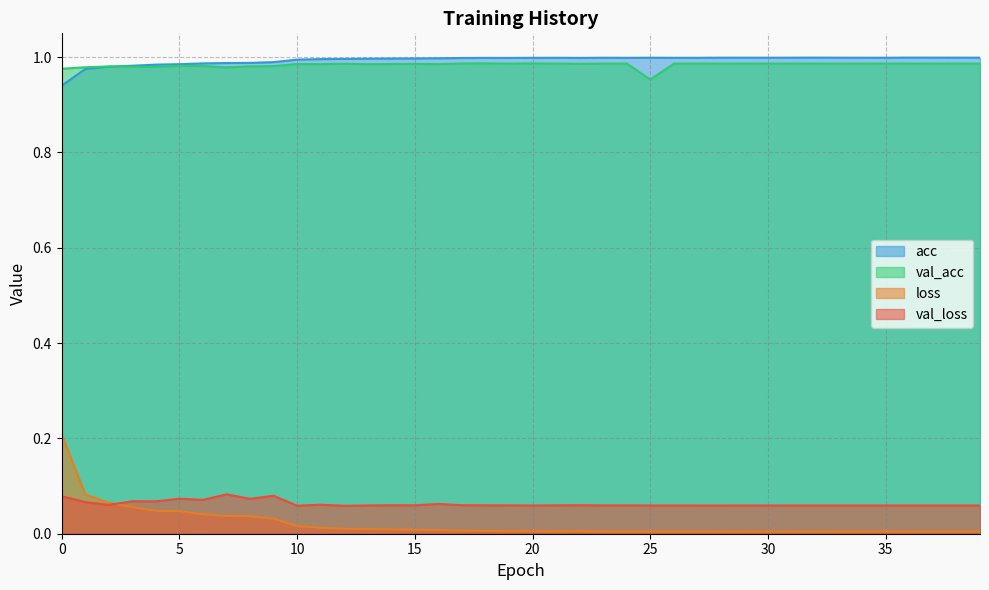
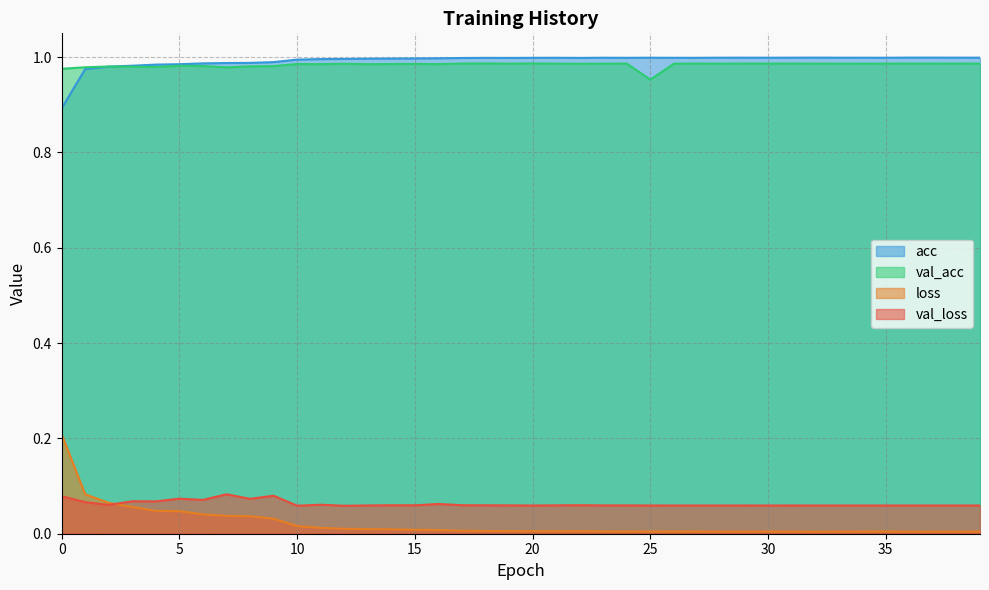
acc, 0: 0.94 -> 0.89
